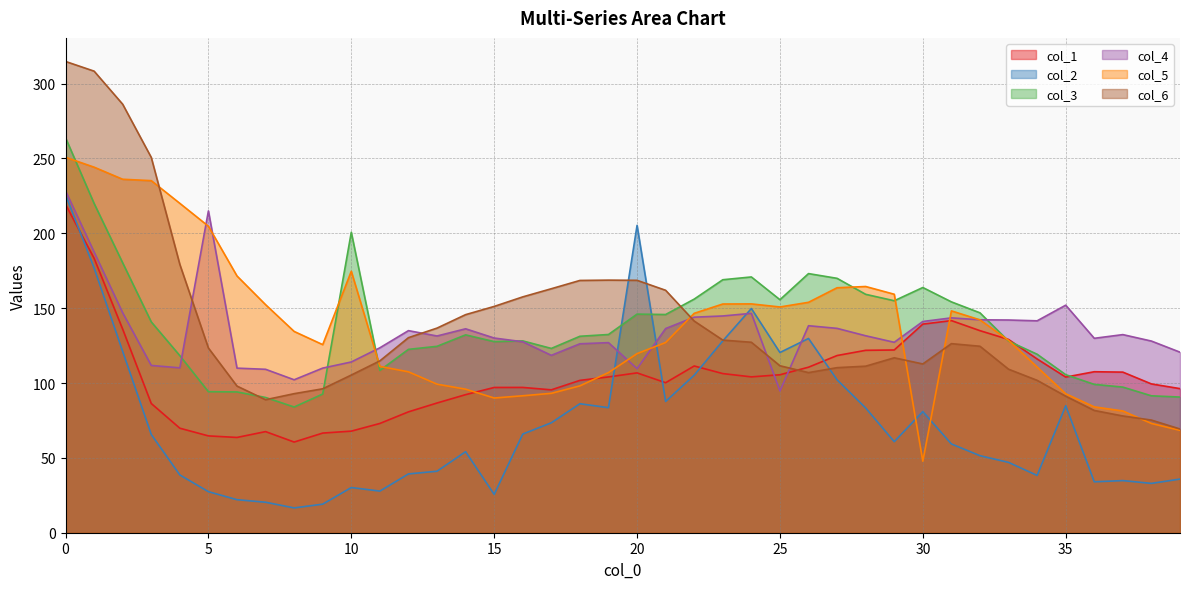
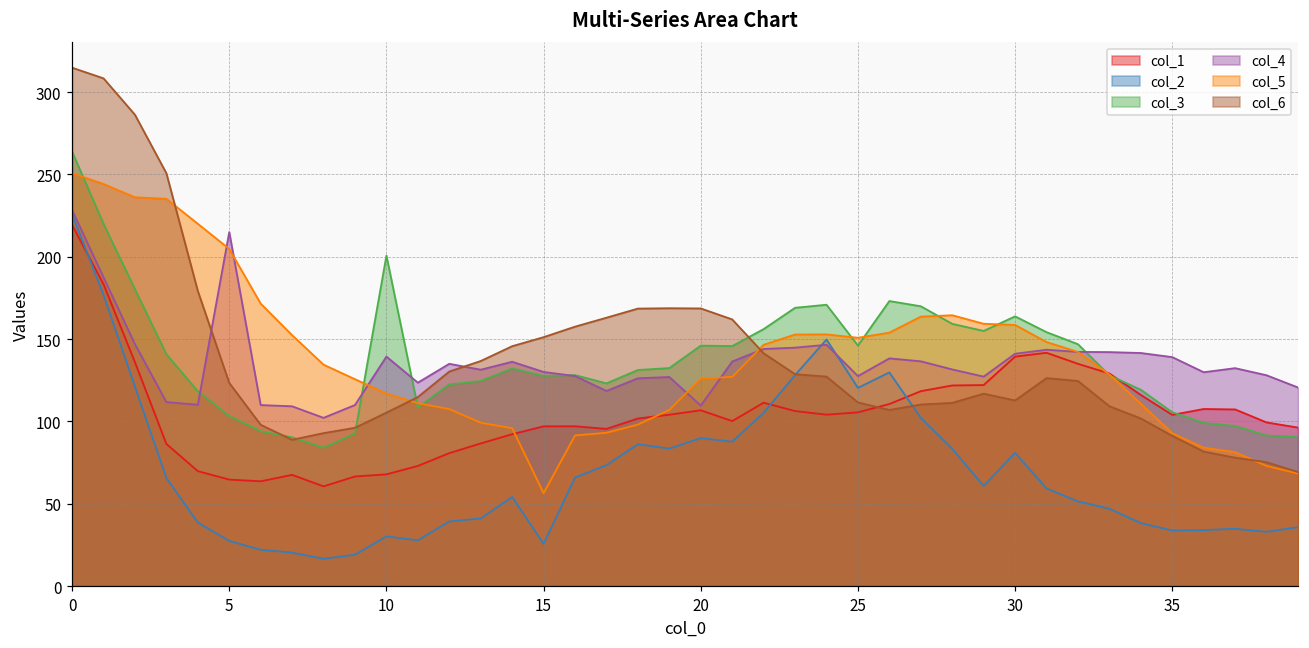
col_3, 5: 94 -> 103
col_4, 10: 114 -> 139
col_5, 10: 175 -> 117
col_5, 15: 90 -> 56
col_2, 20: 205 -> 90
col_5, 20: 120 -> 126
col_3, 25: 156 -> 146
col_4, 25: 95 -> 127
col_5, 30: 48 -> 159
col_2, 35: 85 -> 34
col_4, 35: 152 -> 139
